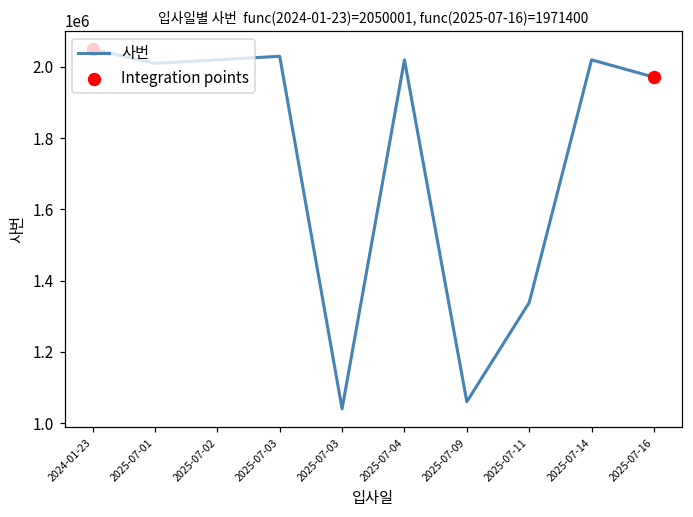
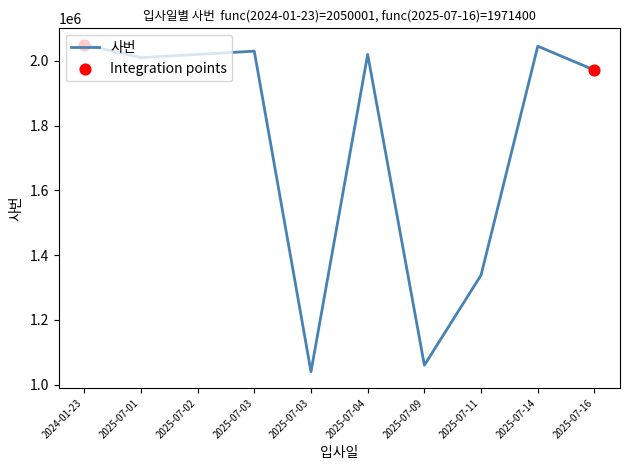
사번, 2025-07-14: 2020000 -> 2050000
